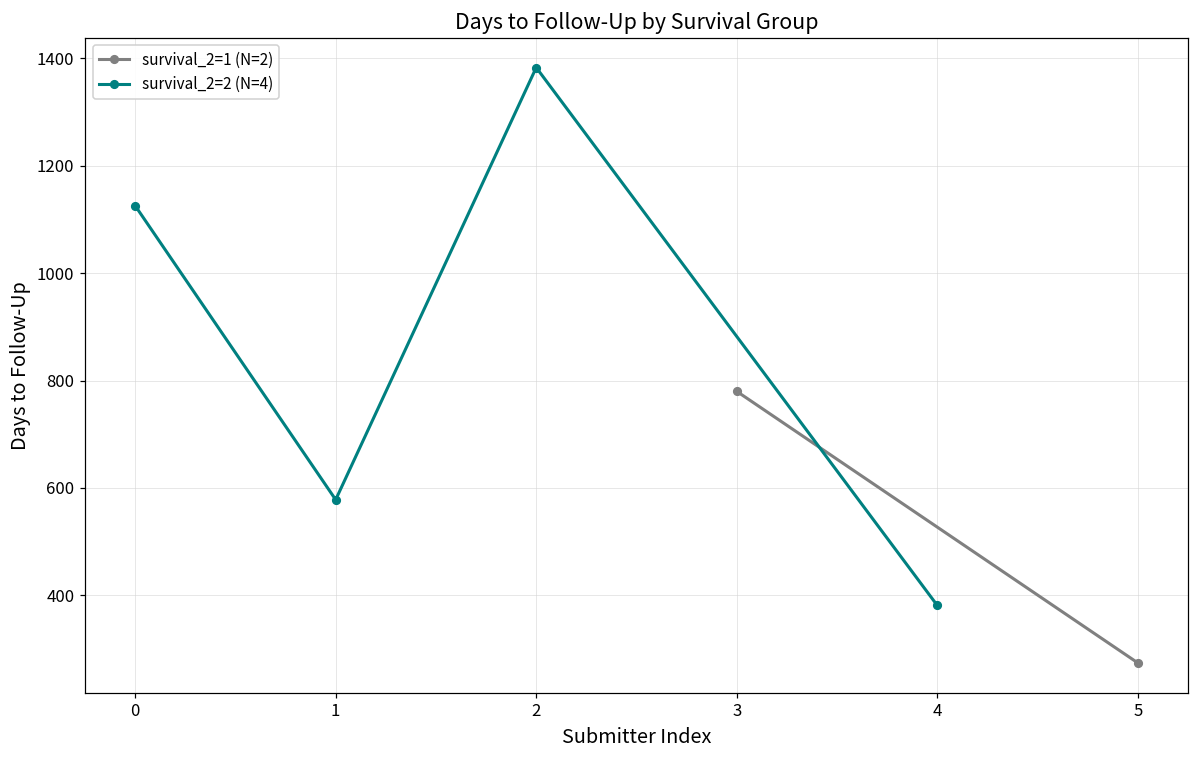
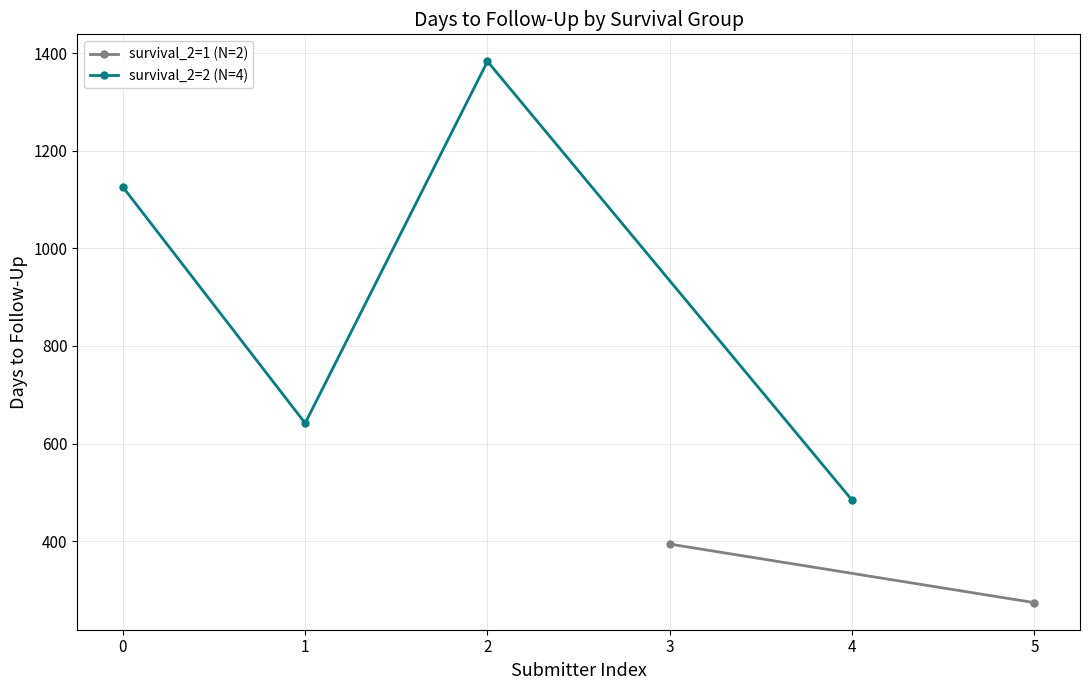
survival_2=2 (N=4), 1: 580 -> 640
survival_2=1 (N=2), 3: 780 -> 390
survival_2=2 (N=4), 4: 380 -> 480
